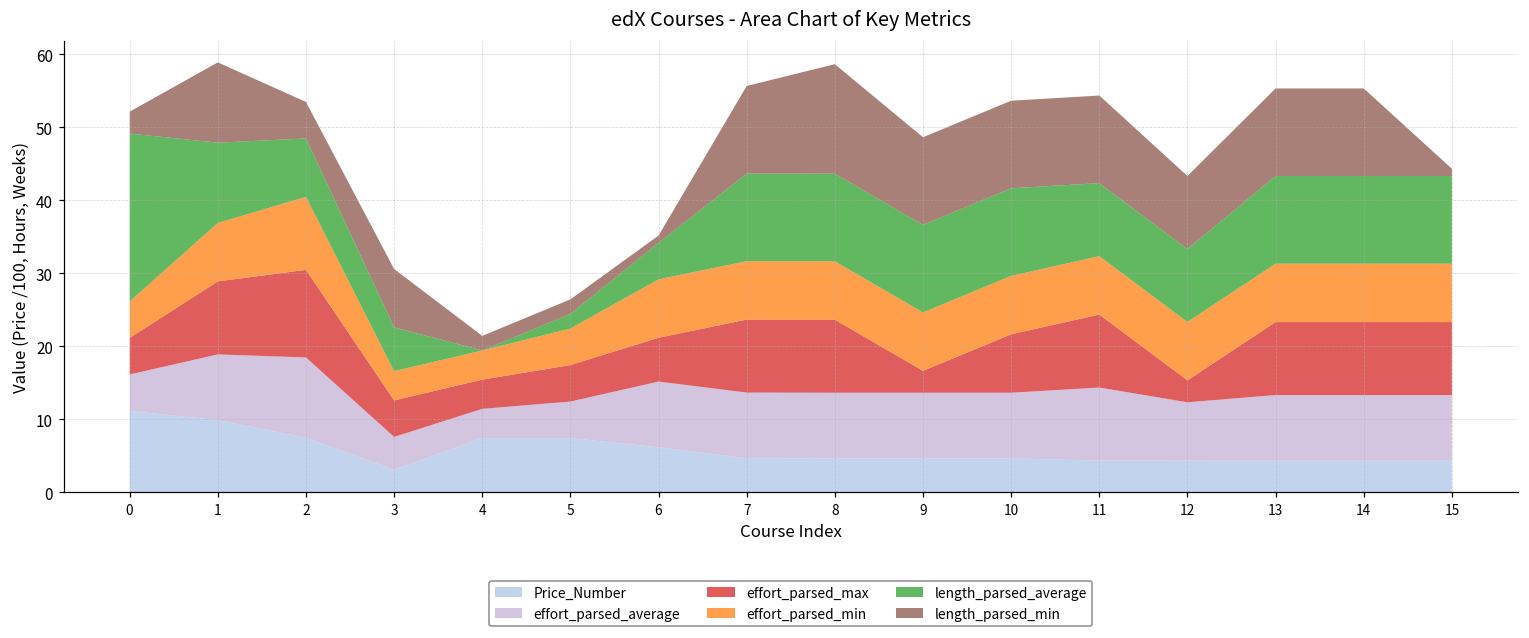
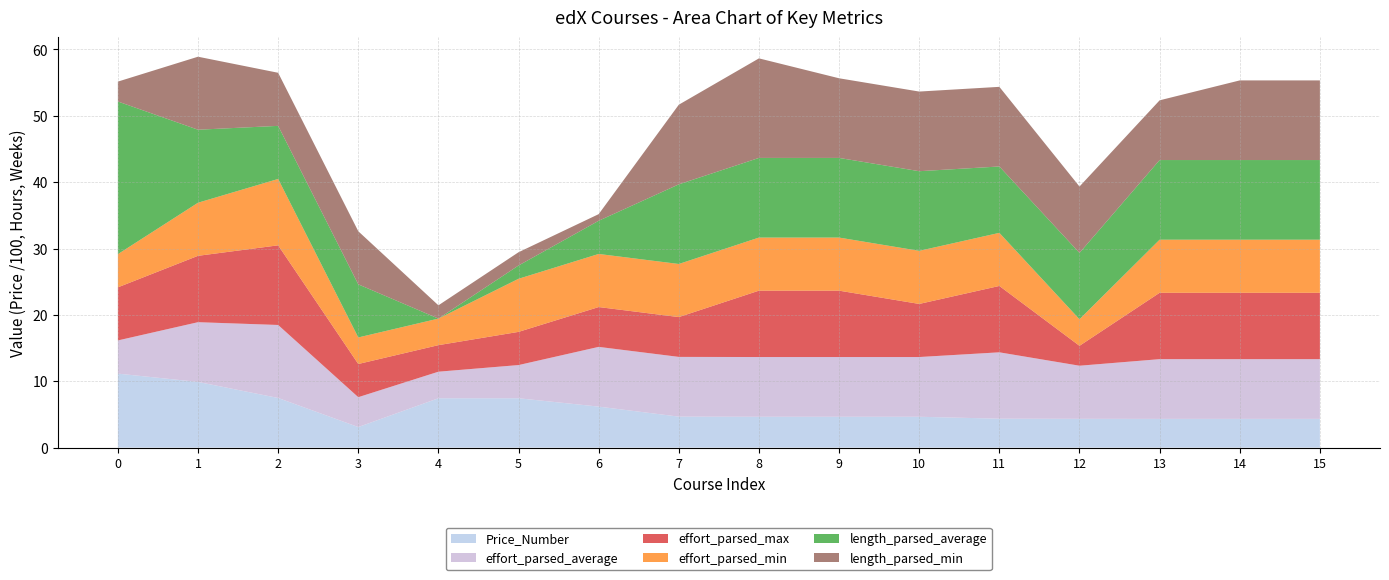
effort_parsed_max, 0: 5 -> 8
length_parsed_min, 2: 5 -> 8
length_parsed_average, 3: 6 -> 8
effort_parsed_min, 5: 5 -> 8
effort_parsed_max, 7: 10 -> 6
effort_parsed_max, 9: 3 -> 10
effort_parsed_min, 12: 8 -> 4
length_parsed_min, 13: 12 -> 9
length_parsed_min, 15: 1 -> 12
